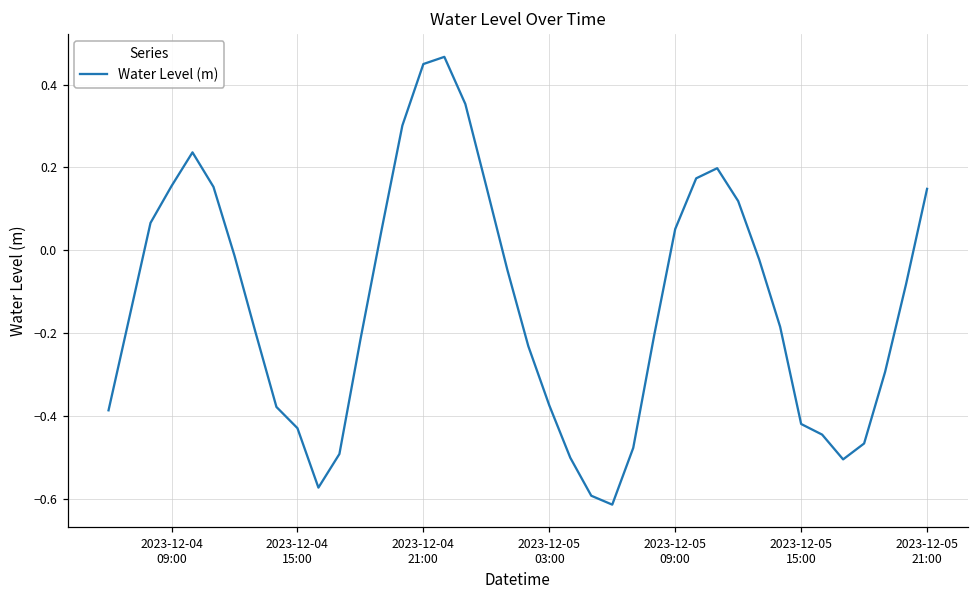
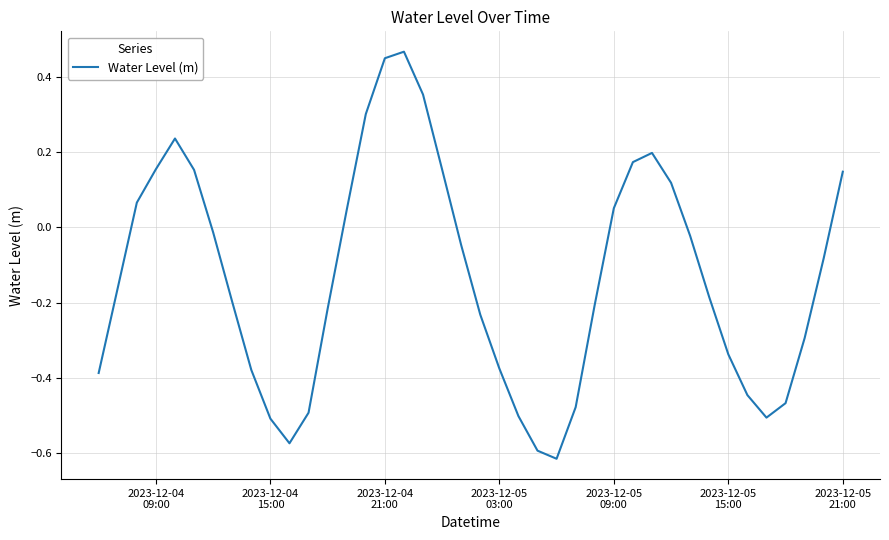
2023-12-04 15:00: -0.43 -> -0.51
2023-12-05 15:00: -0.42 -> -0.34
